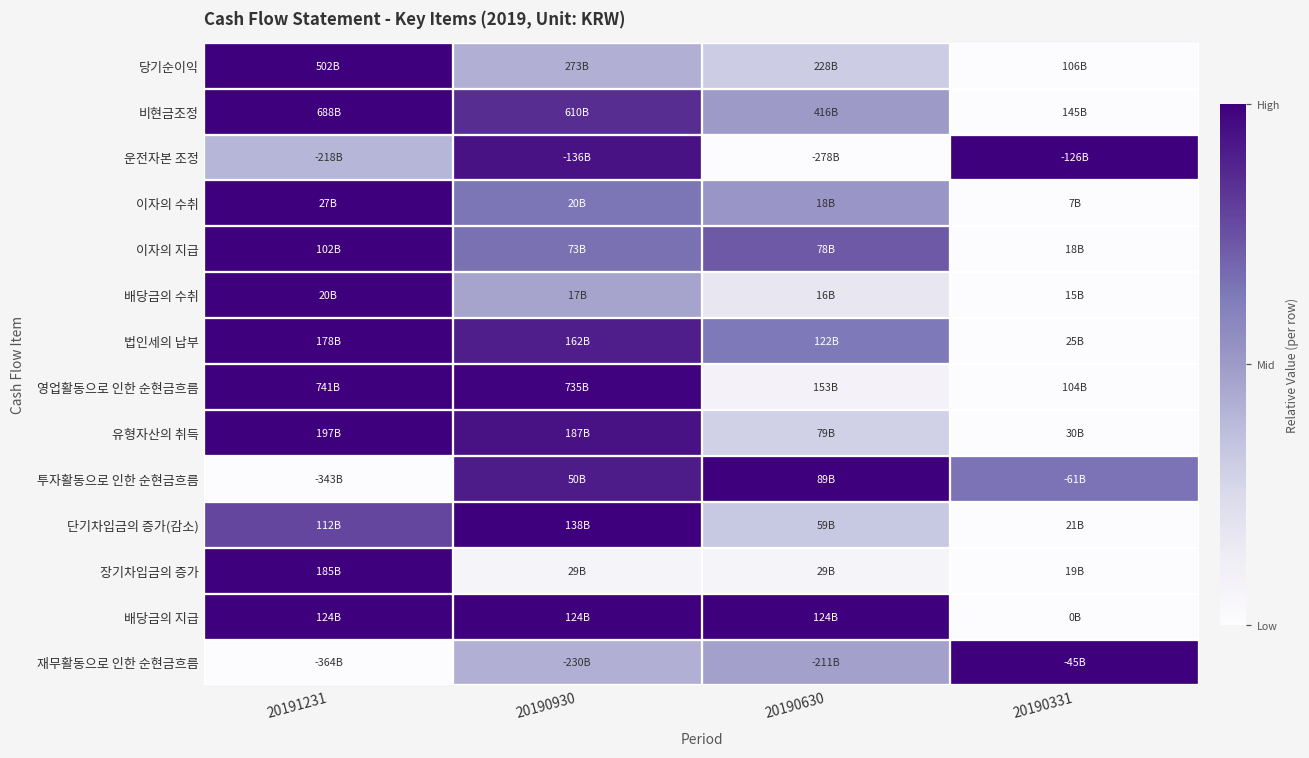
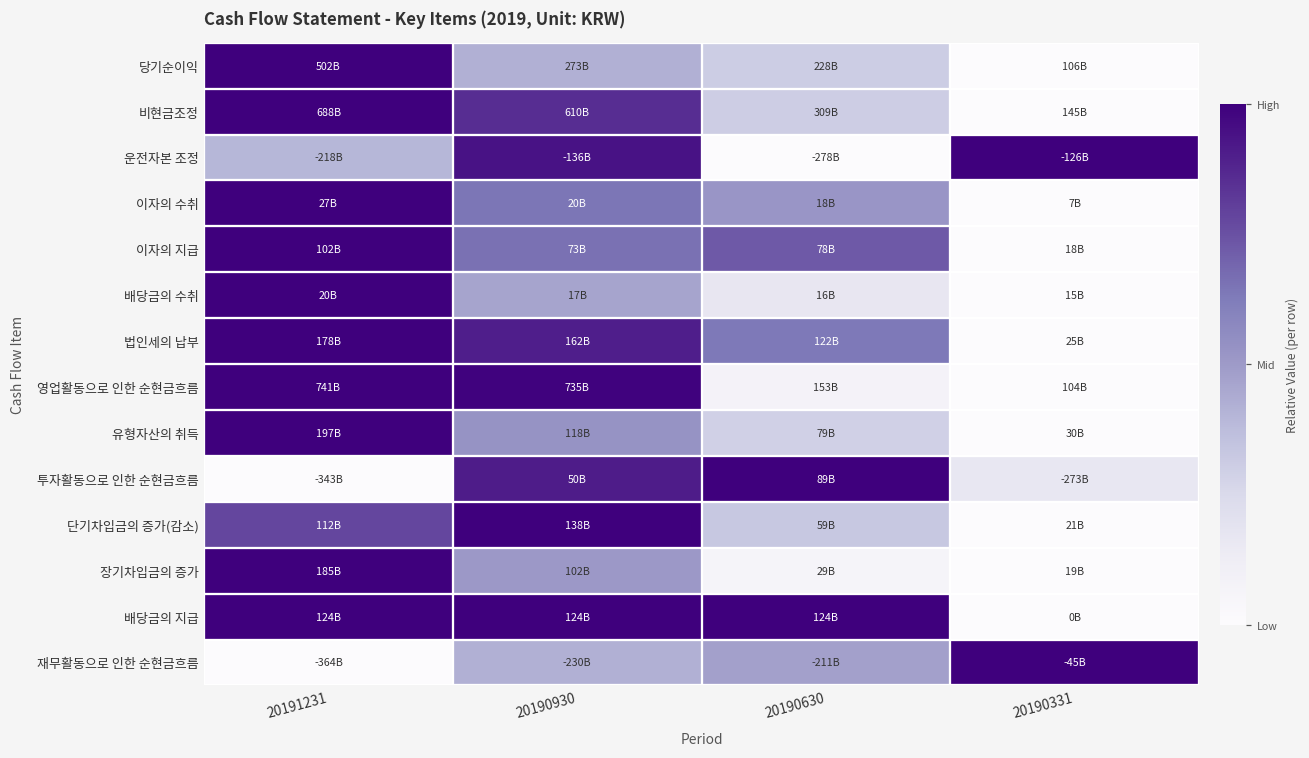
비현금조정, 20190630: 416B -> 309B
유형자산의 취득, 20190930: 187B -> 118B
투자활동으로 인한 순현금흐름, 20190331: -61B -> -273B
장기차입금의 증가, 20190930: 29B -> 102B
